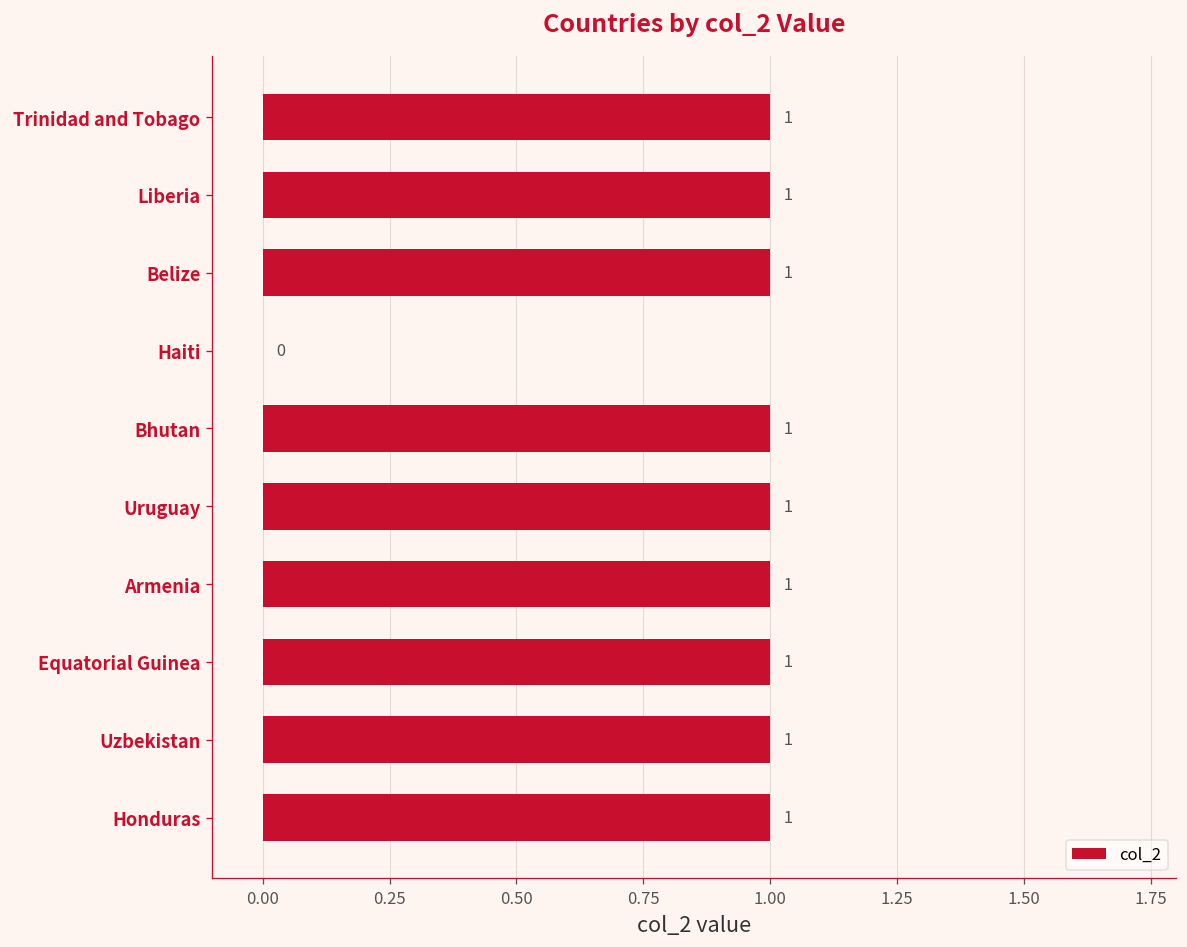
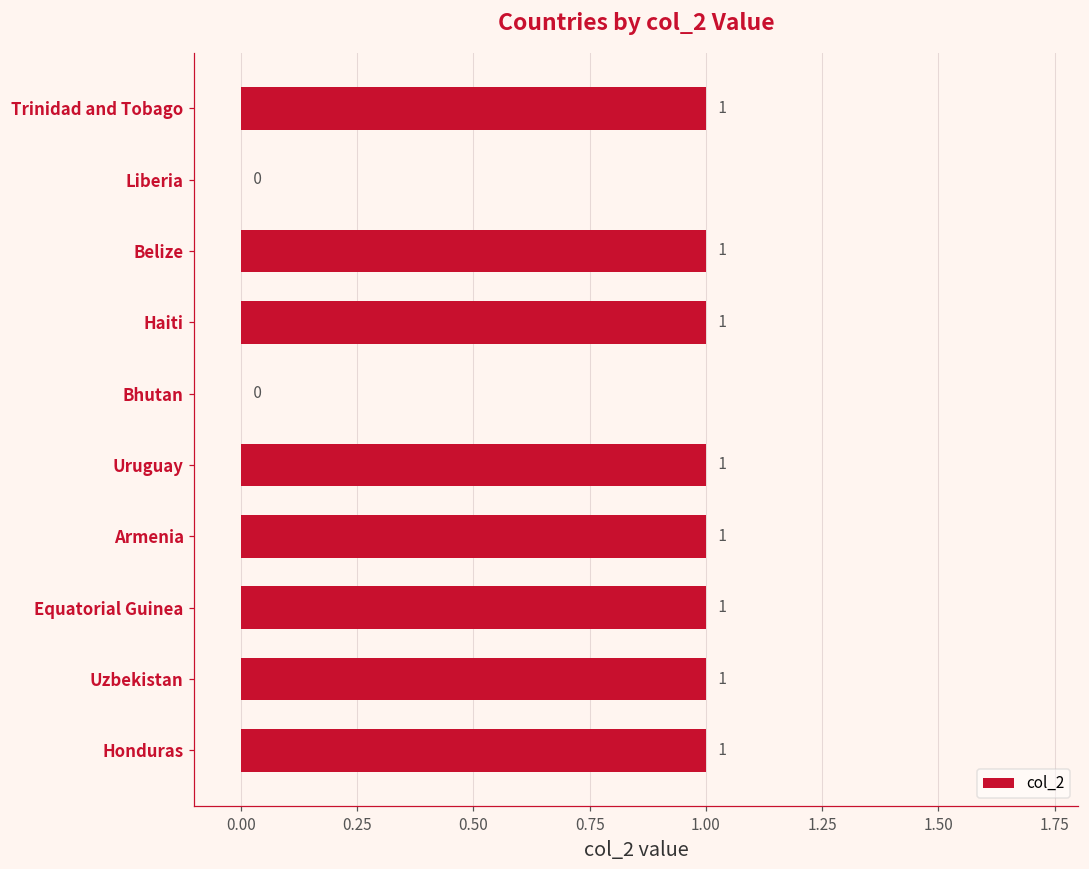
Liberia: 1 -> 0
Haiti: 0 -> 1
Bhutan: 1 -> 0
